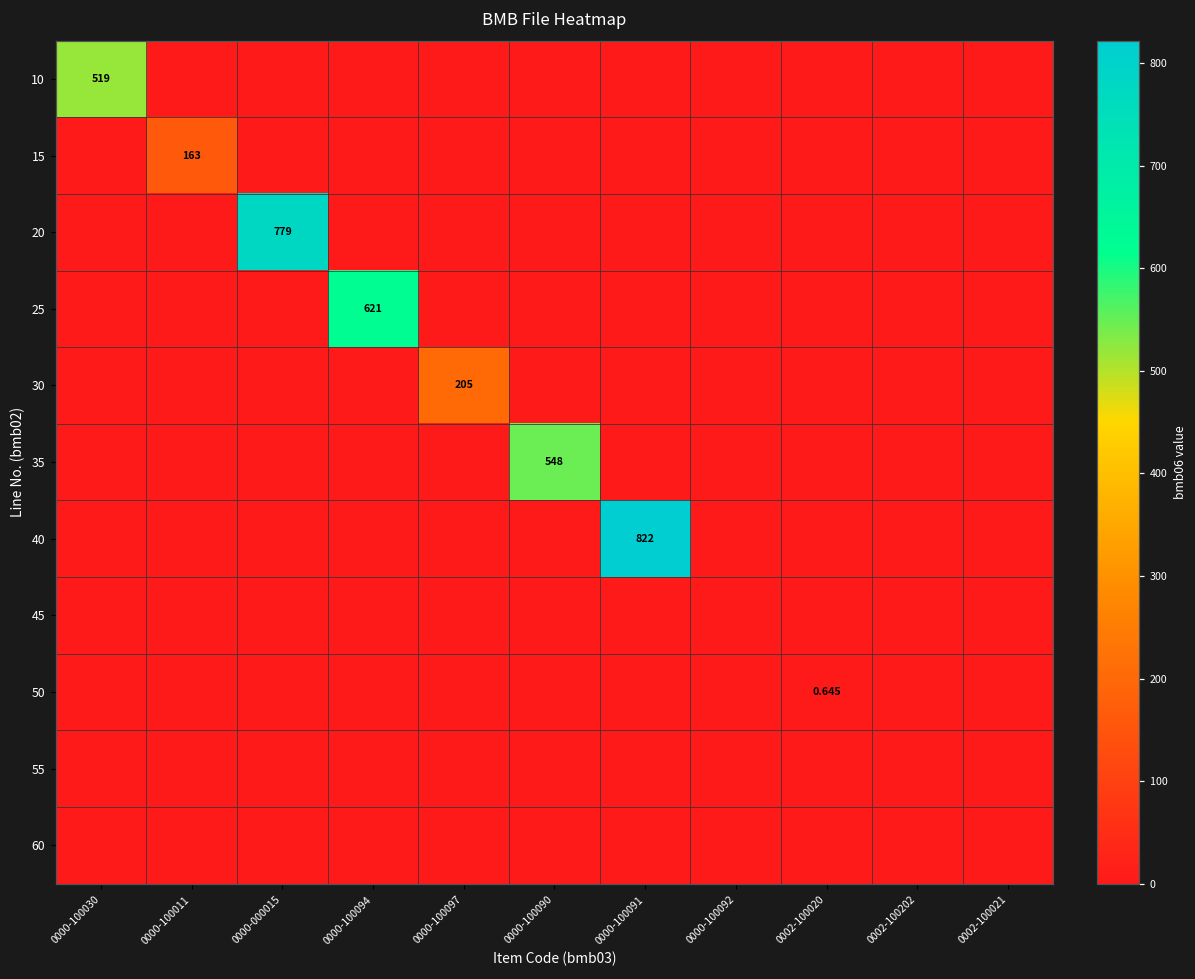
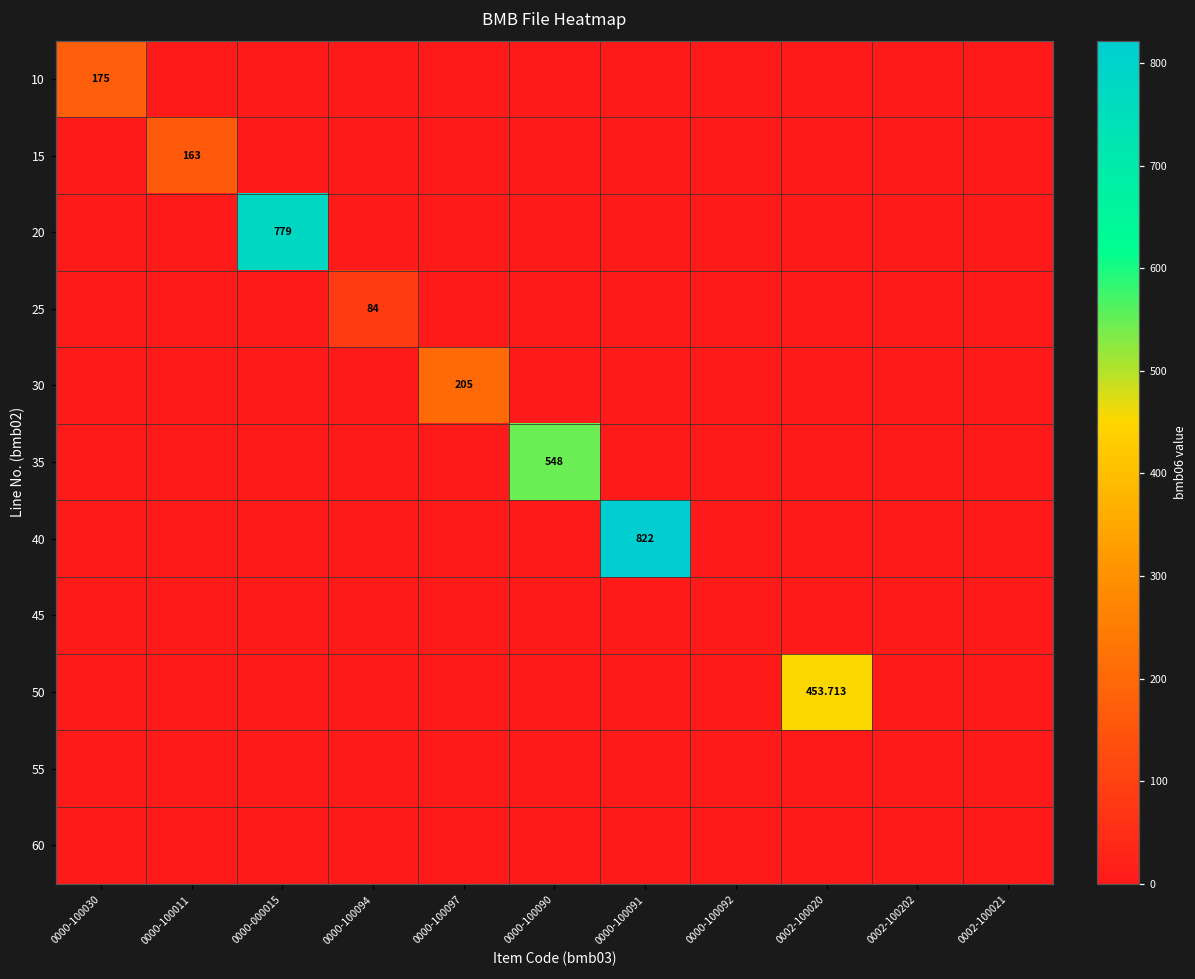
10, 0000-100030: 519 -> 175
25, 0000-100094: 621 -> 84
50, 0002-100020: 0.645 -> 453.713
